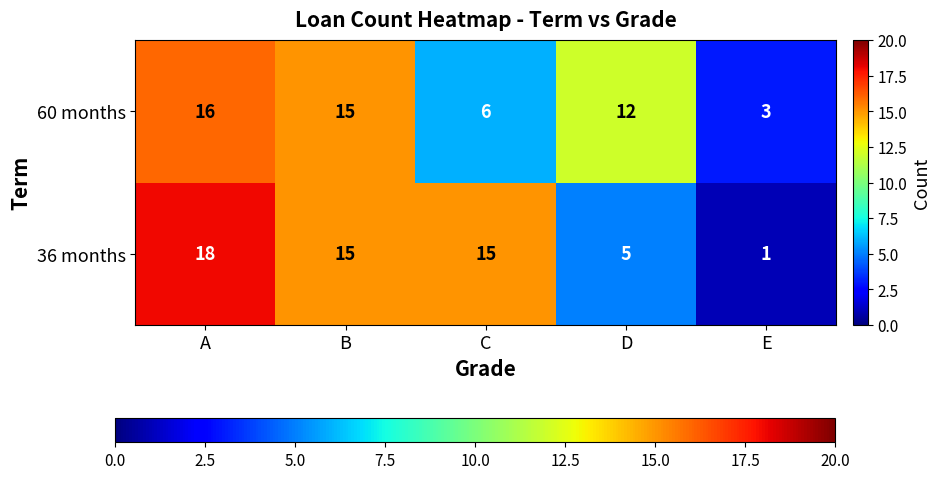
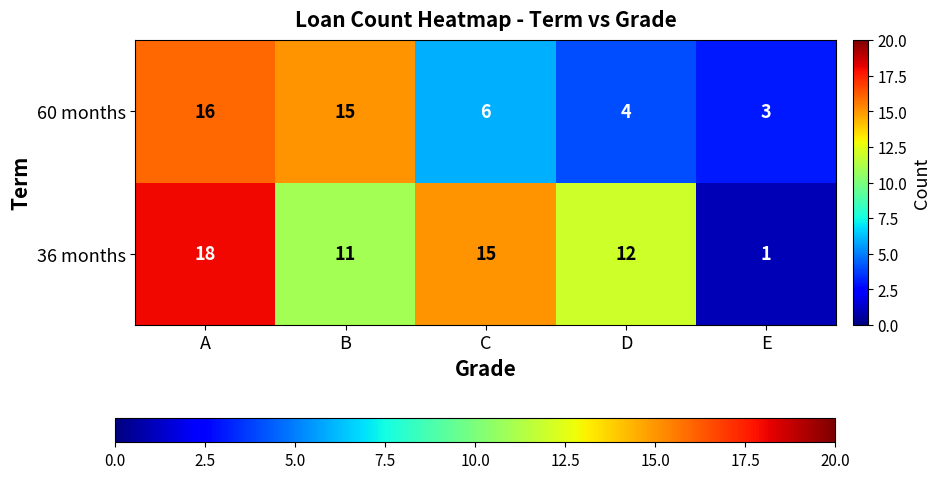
60 months, D: 12 -> 4
36 months, B: 15 -> 11
36 months, D: 5 -> 12
